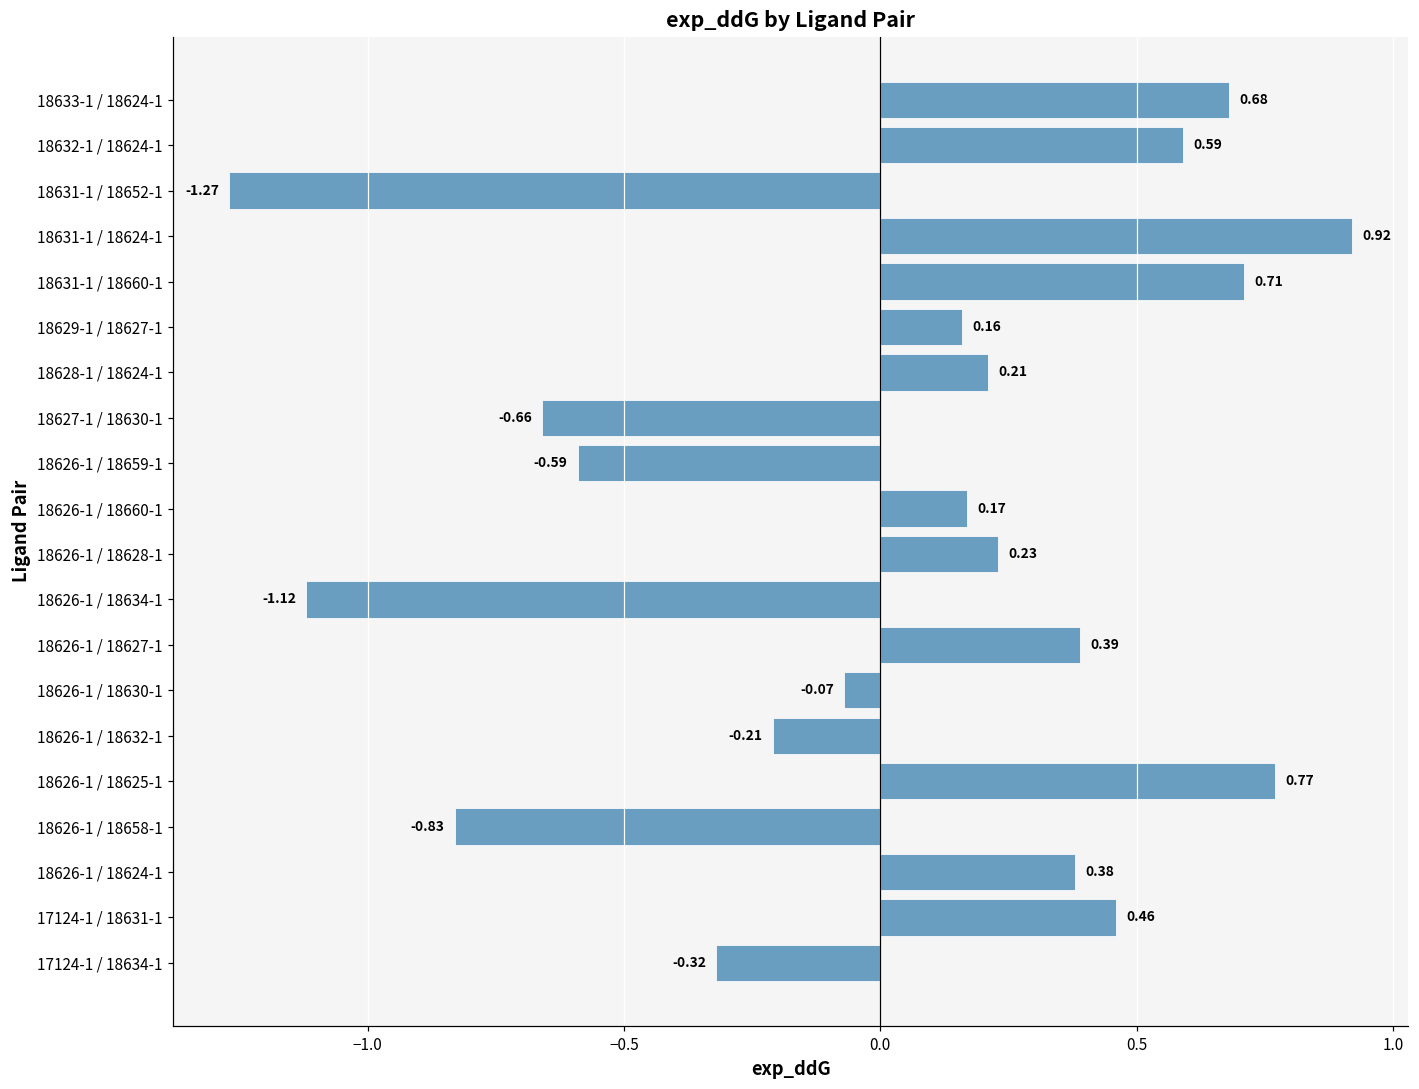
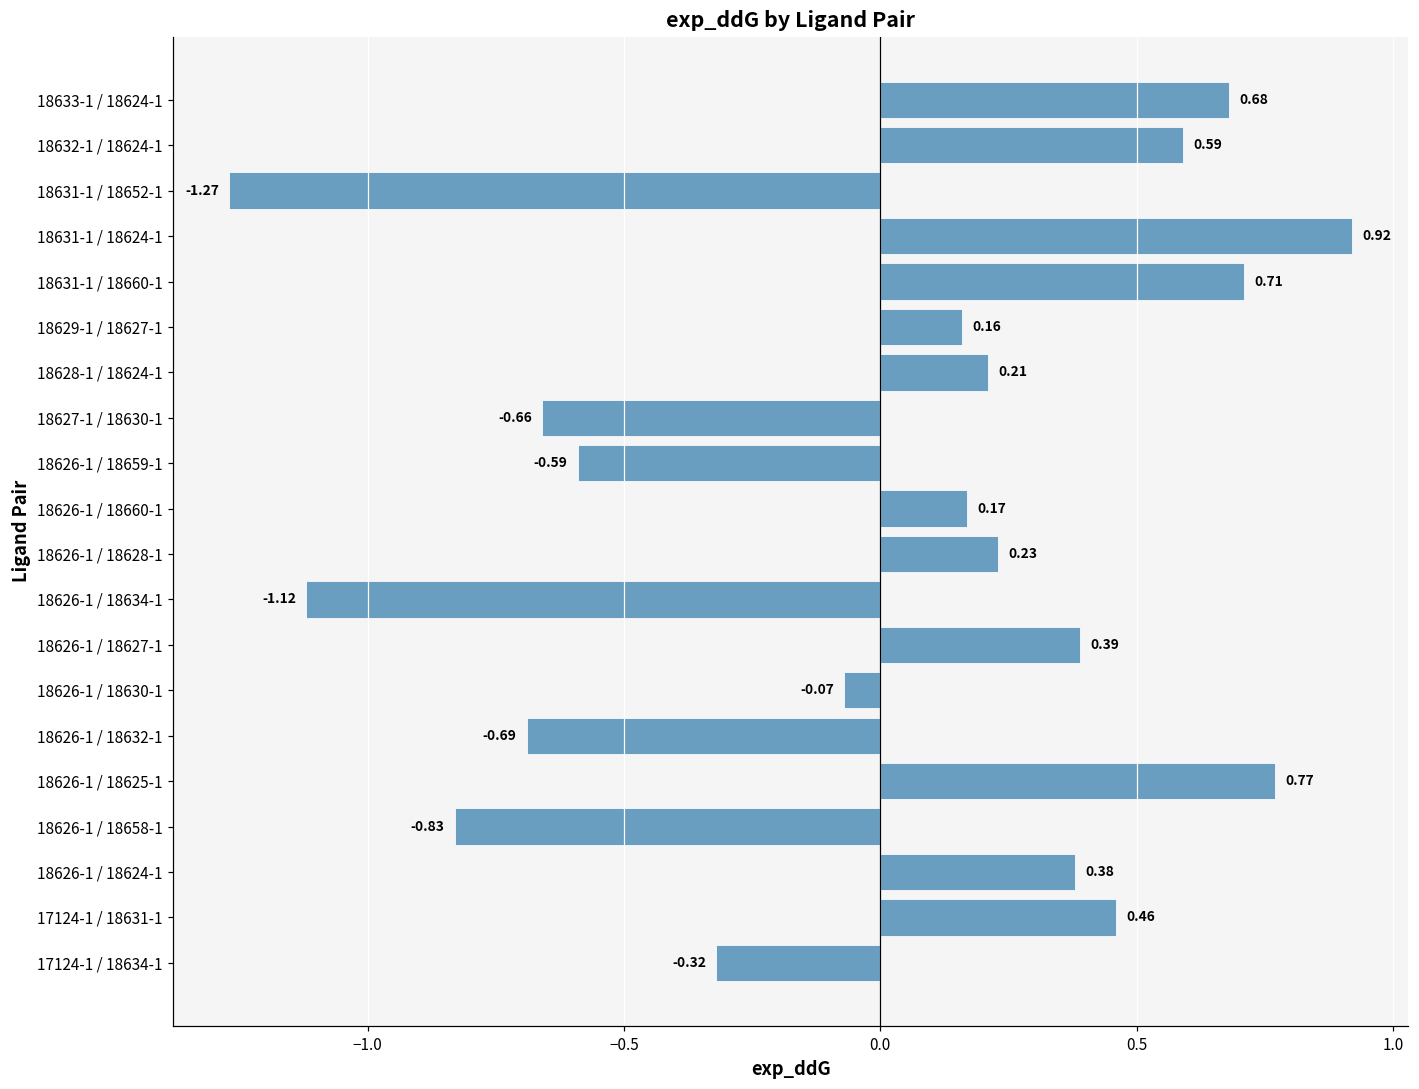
18626-1 / 18632-1: -0.21 -> -0.69
